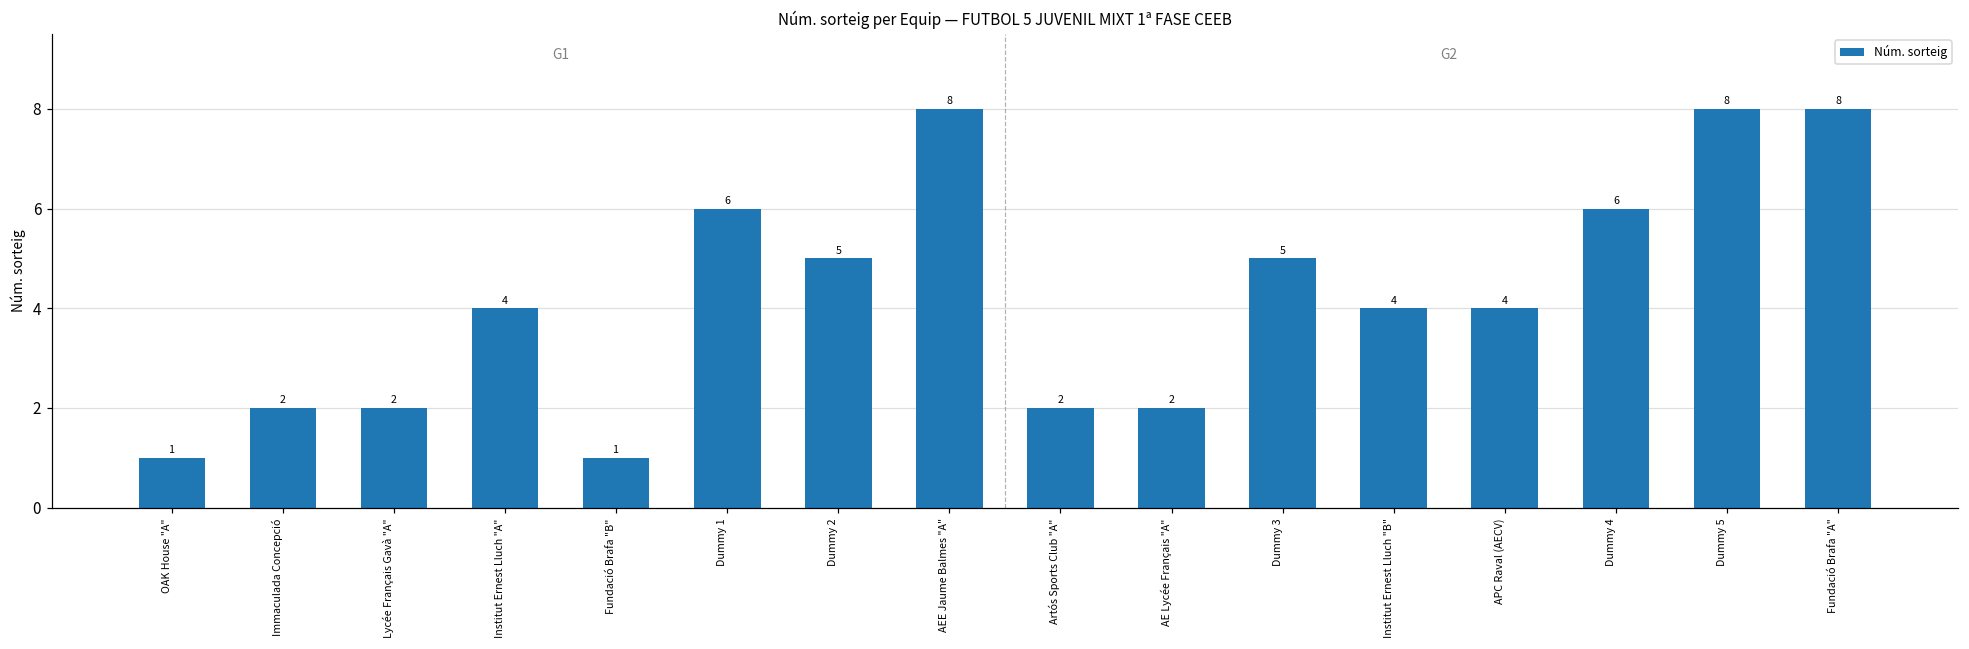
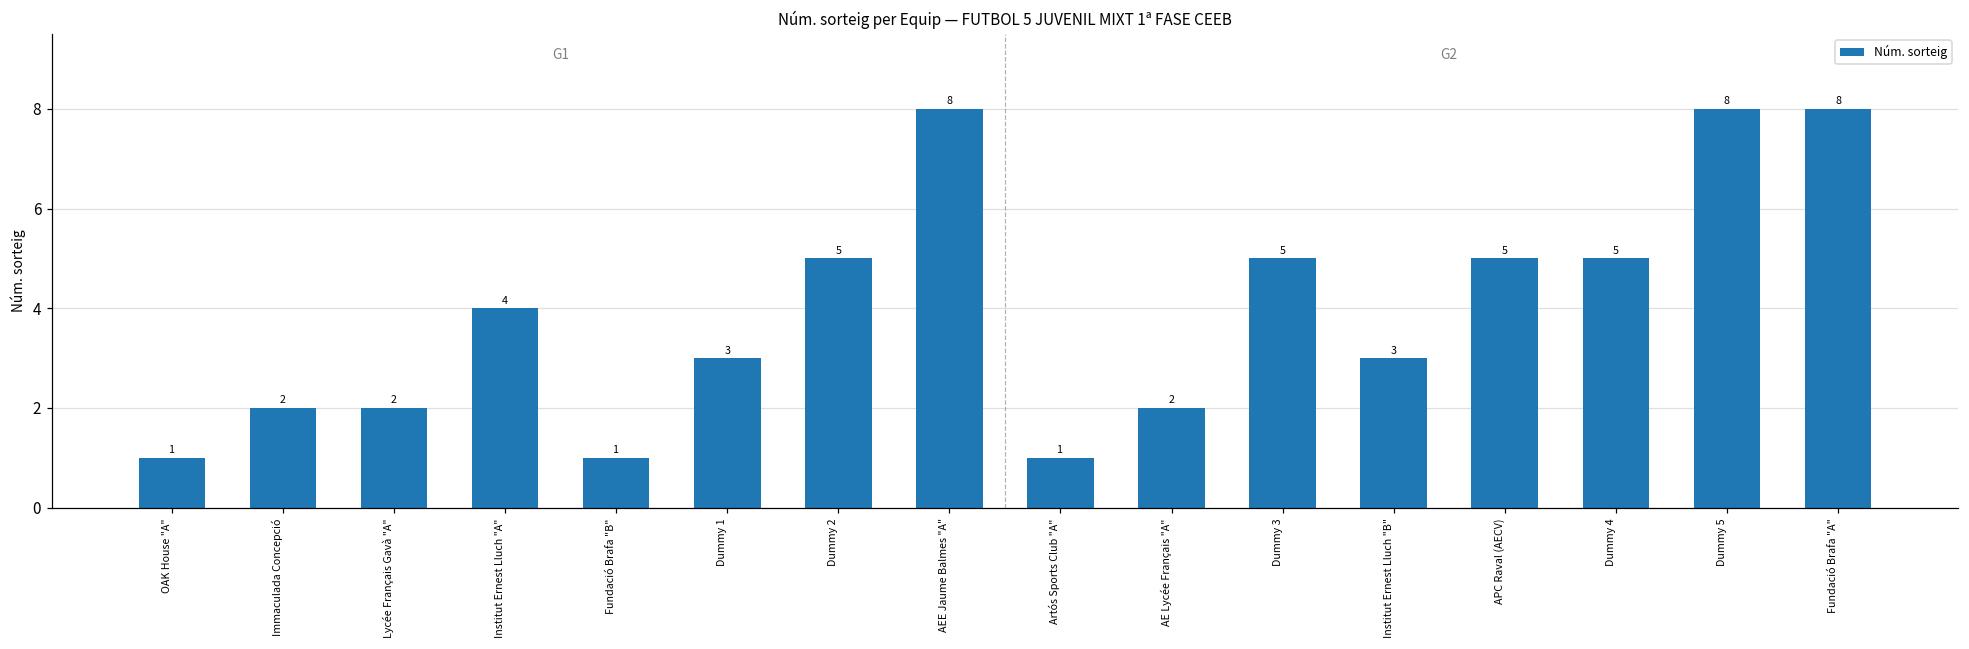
Dummy 1: 6 -> 3
Artós Sports Club "A": 2 -> 1
Institut Ernest Lluch "B": 4 -> 3
APC Raval (AECV): 4 -> 5
Dummy 4: 6 -> 5
